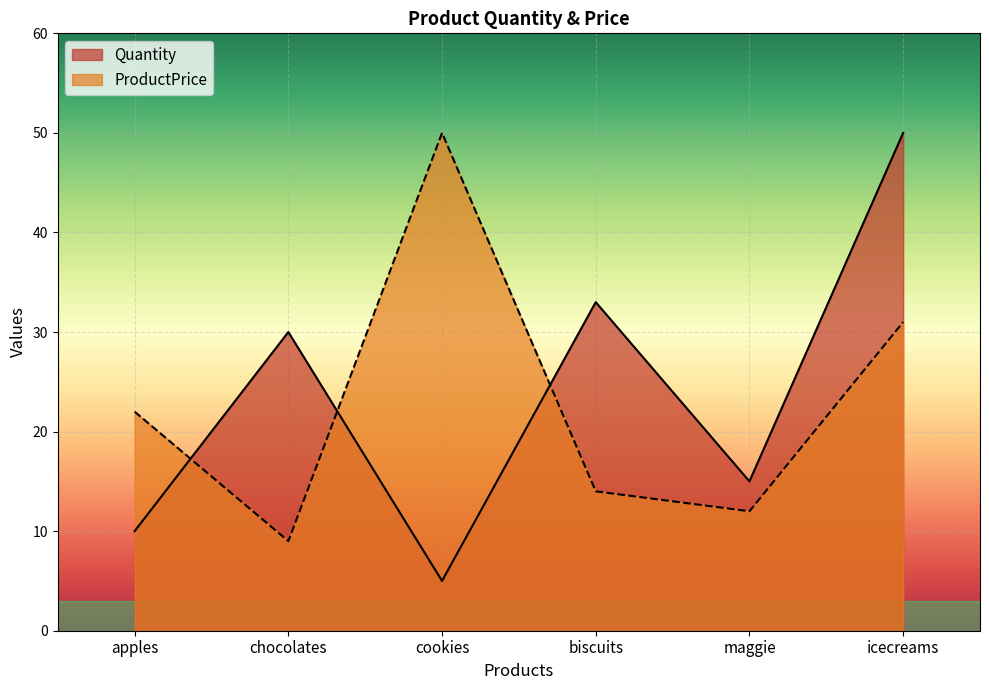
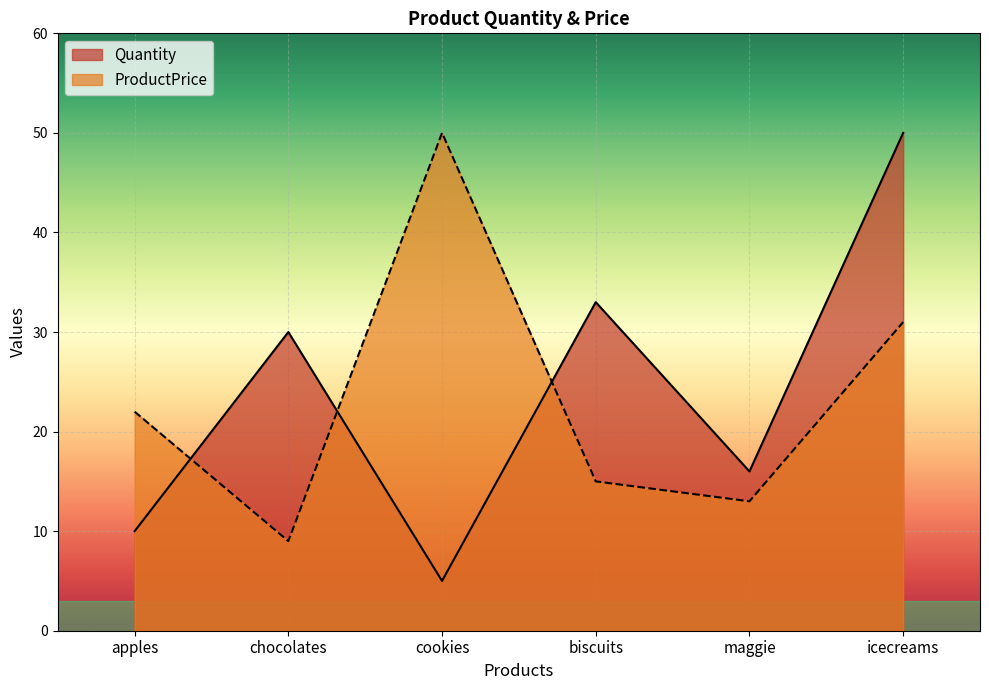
ProductPrice, biscuits: 14 -> 15
Quantity, maggie: 15 -> 16
ProductPrice, maggie: 12 -> 13
